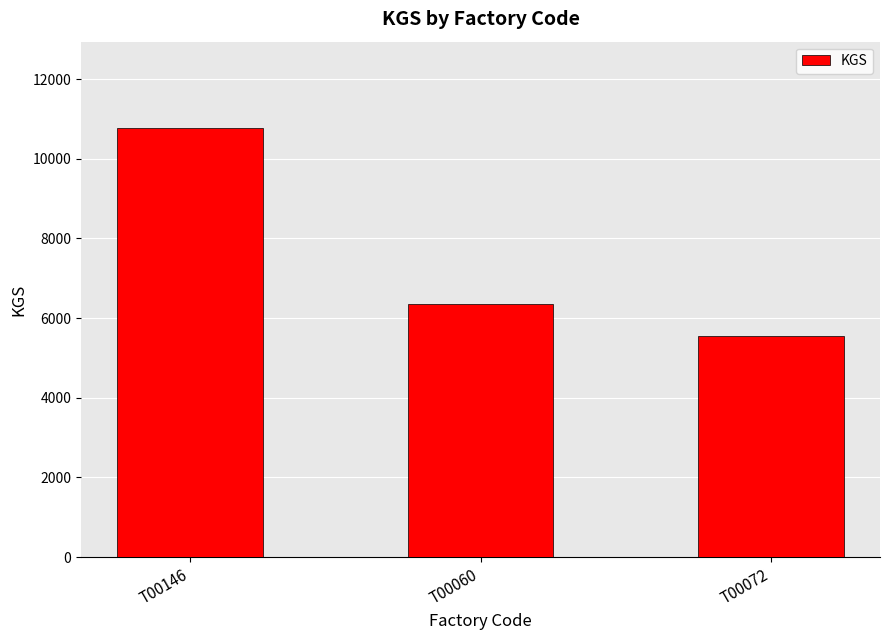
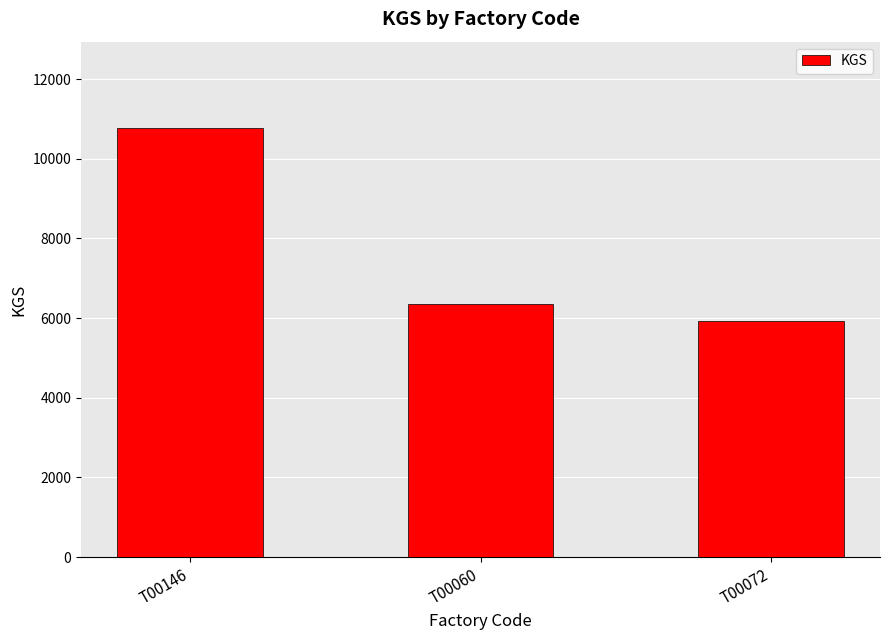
T00072: 5600 -> 5900
